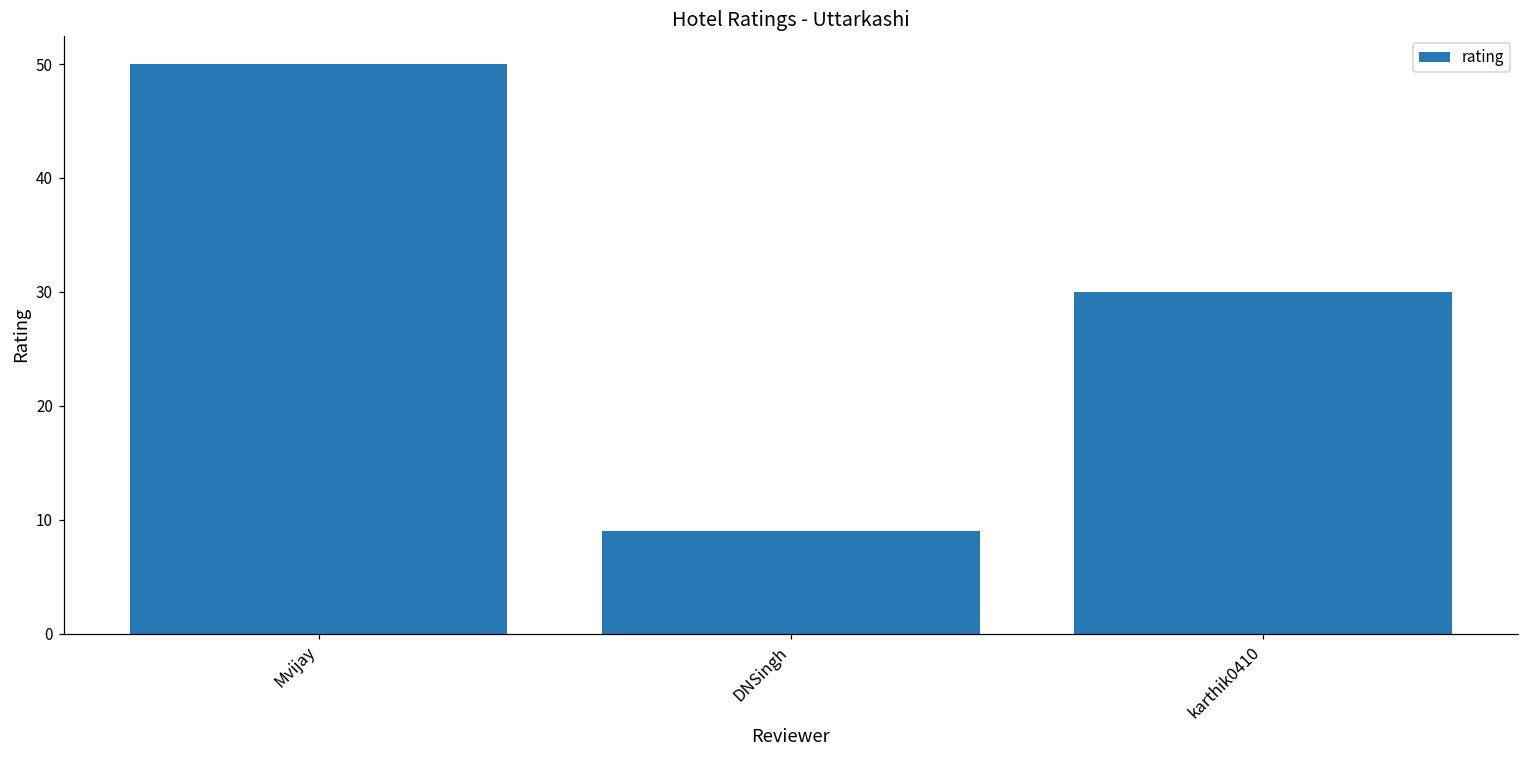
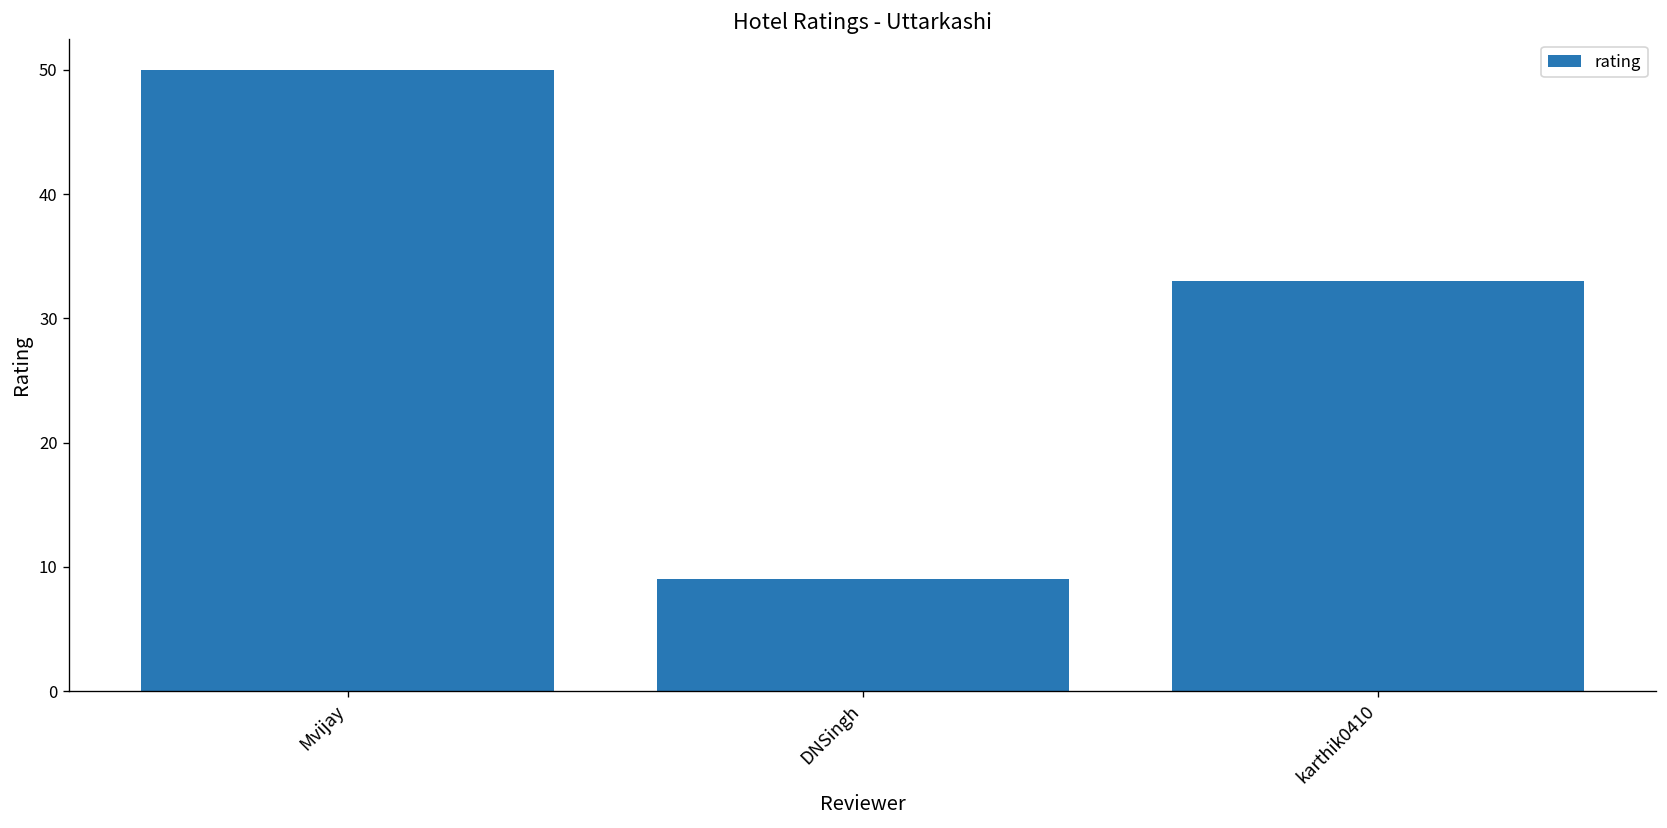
karthik0410: 30 -> 33
